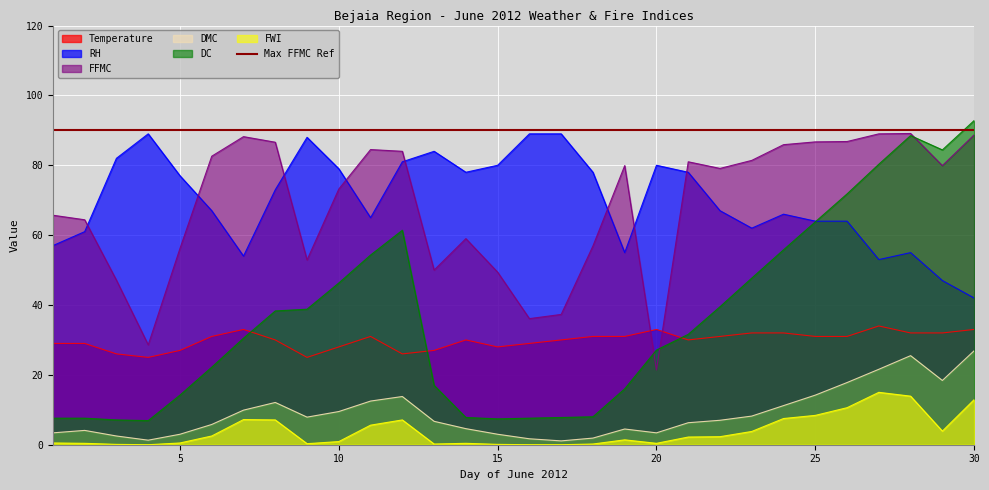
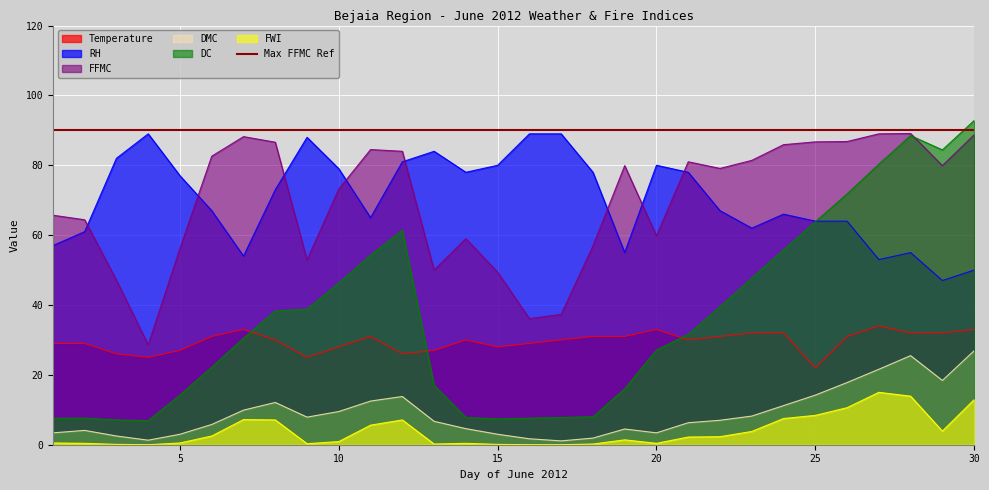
FFMC, 20: 21 -> 60
Temperature, 25: 31 -> 22
RH, 30: 42 -> 50
